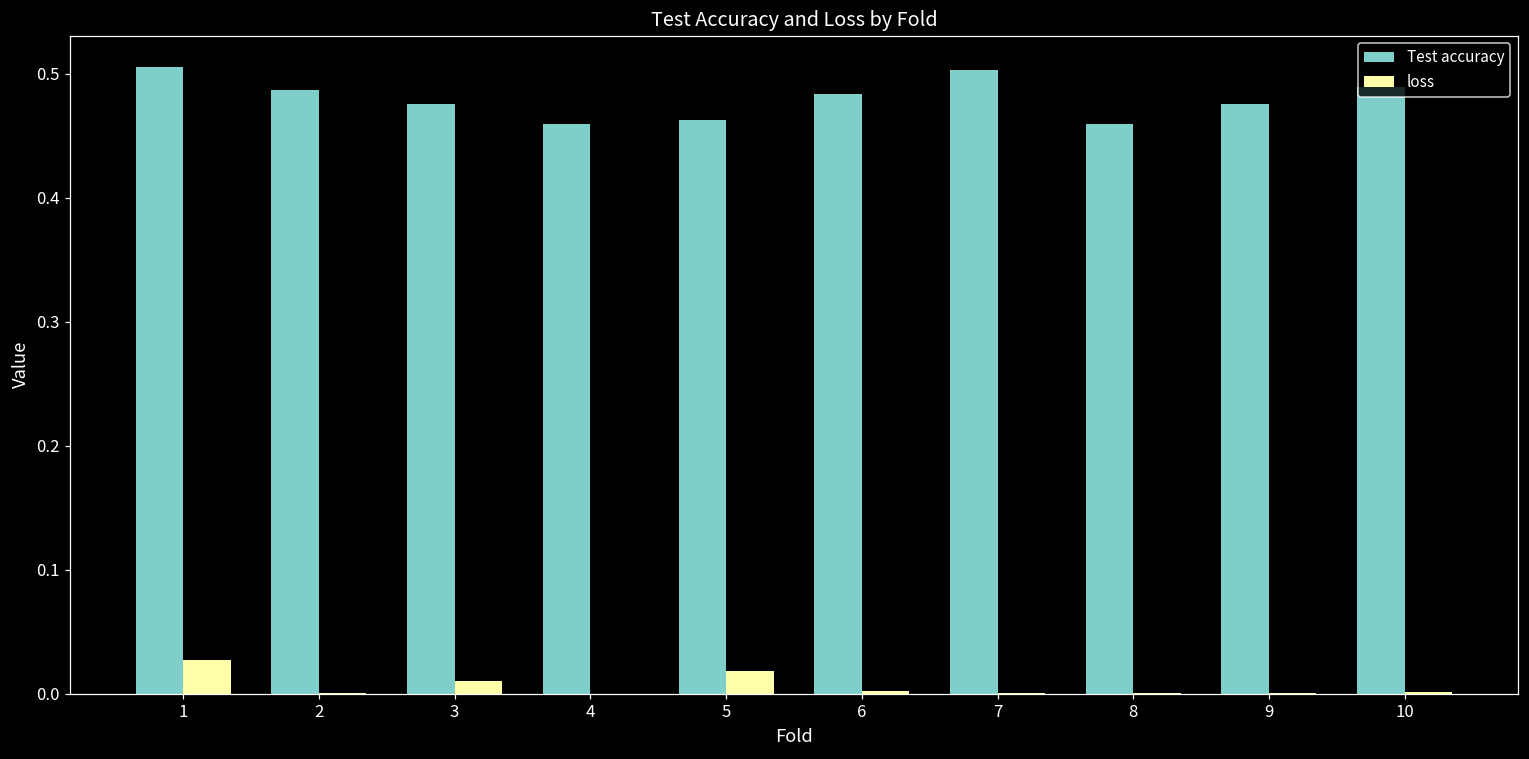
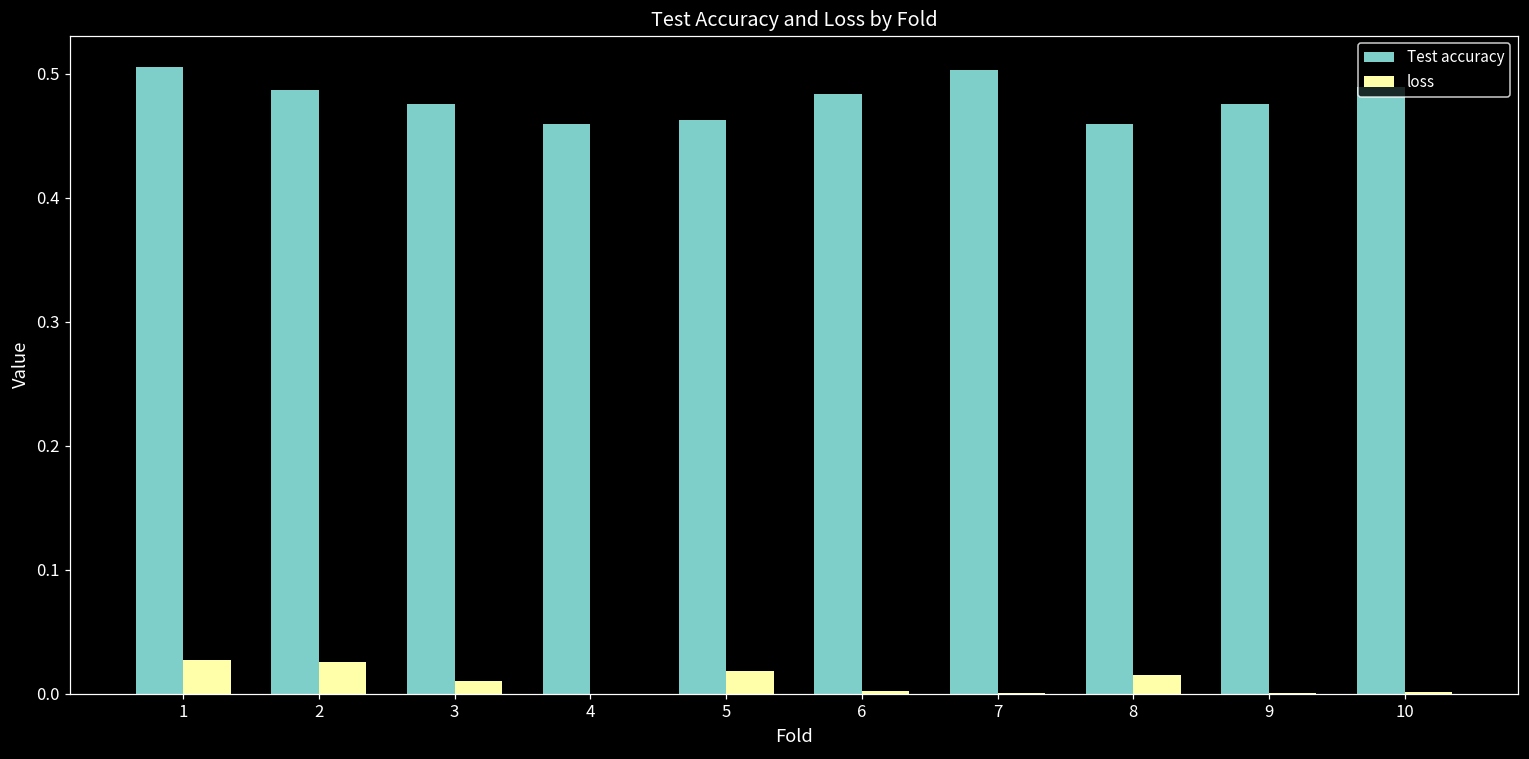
loss, 2: 0.000 -> 0.025
loss, 8: 0.000 -> 0.015
